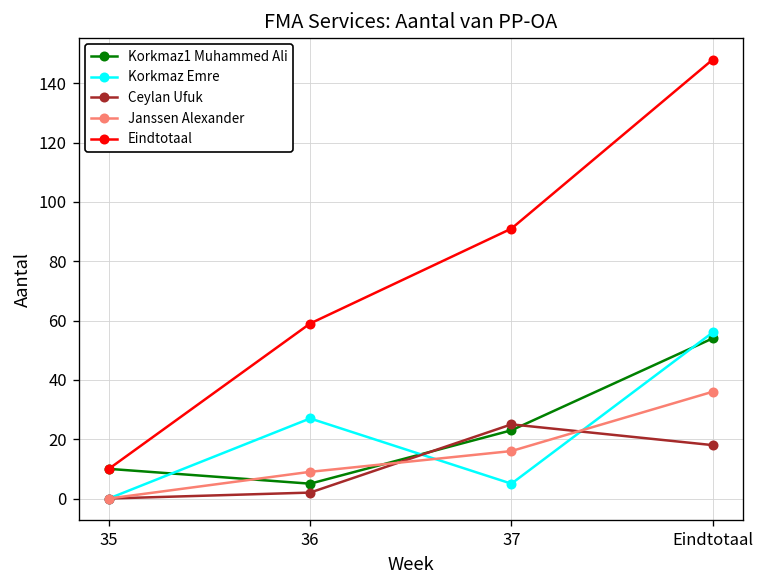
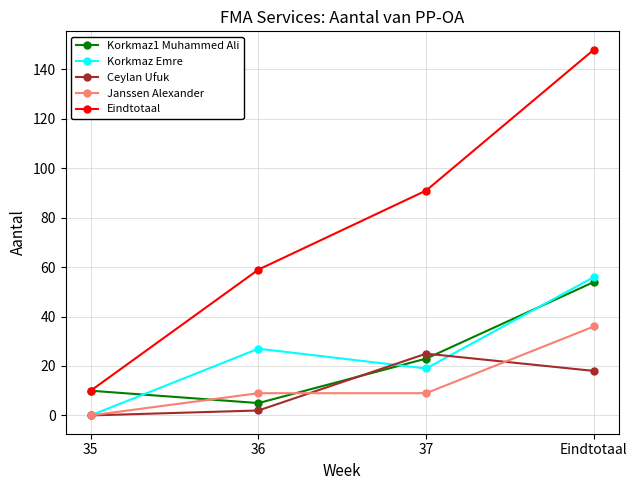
Korkmaz Emre, 37: 5 -> 19
Janssen Alexander, 37: 16 -> 9
